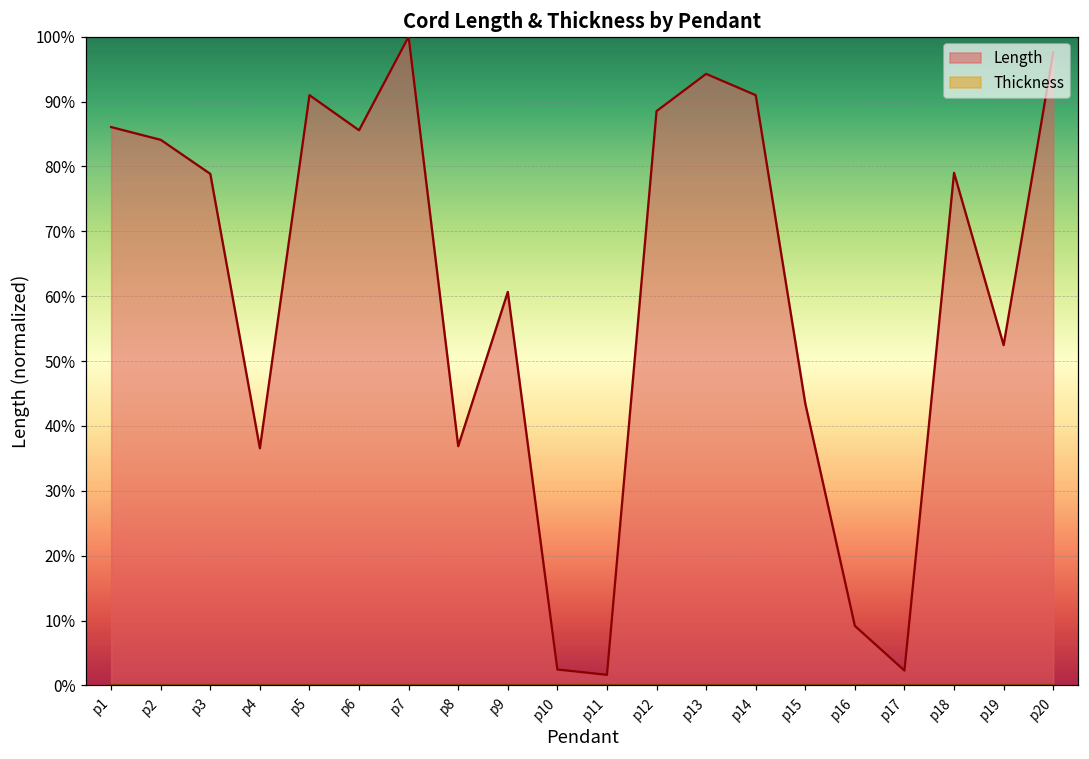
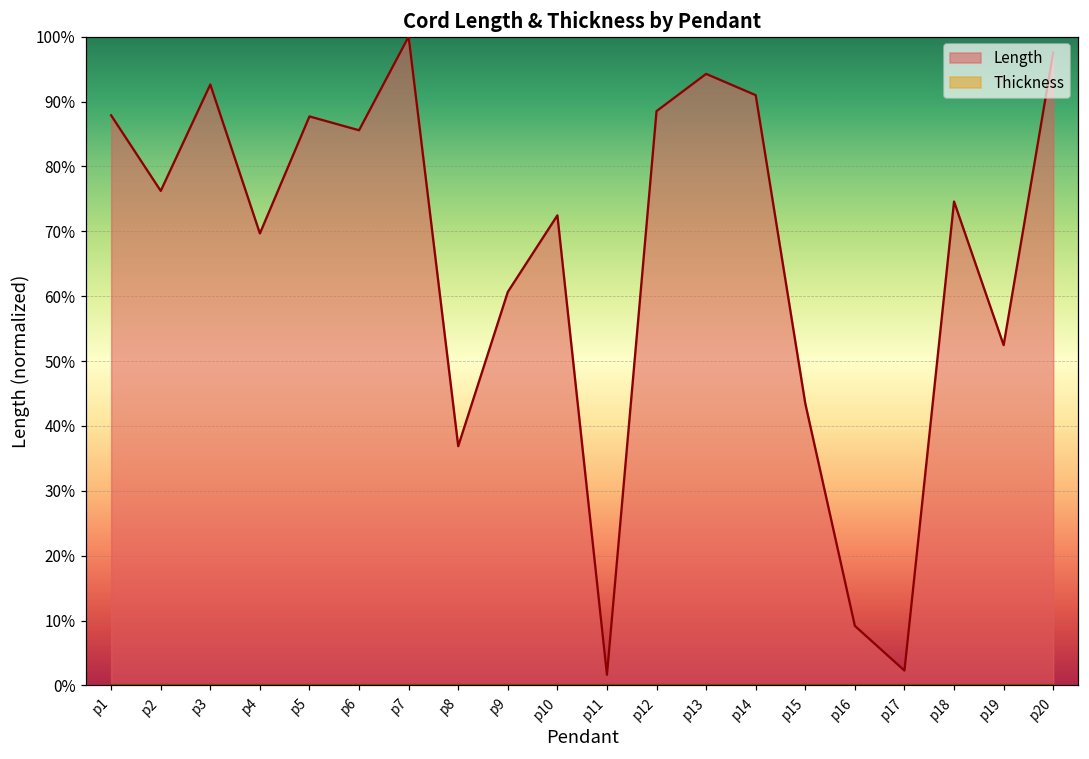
Length, p1: 86% -> 88%
Length, p2: 84% -> 76%
Length, p3: 79% -> 93%
Length, p4: 37% -> 70%
Length, p5: 91% -> 88%
Length, p10: 2% -> 72%
Length, p18: 79% -> 75%
